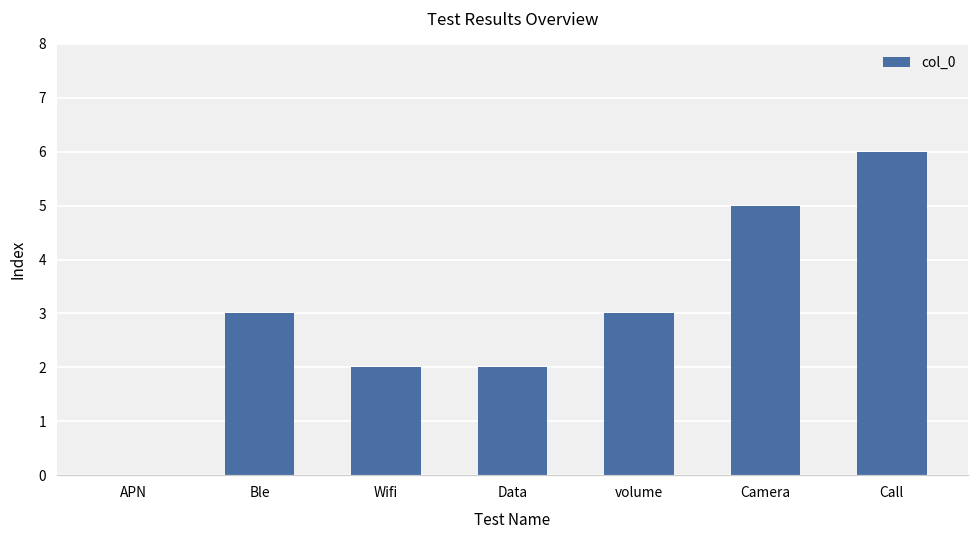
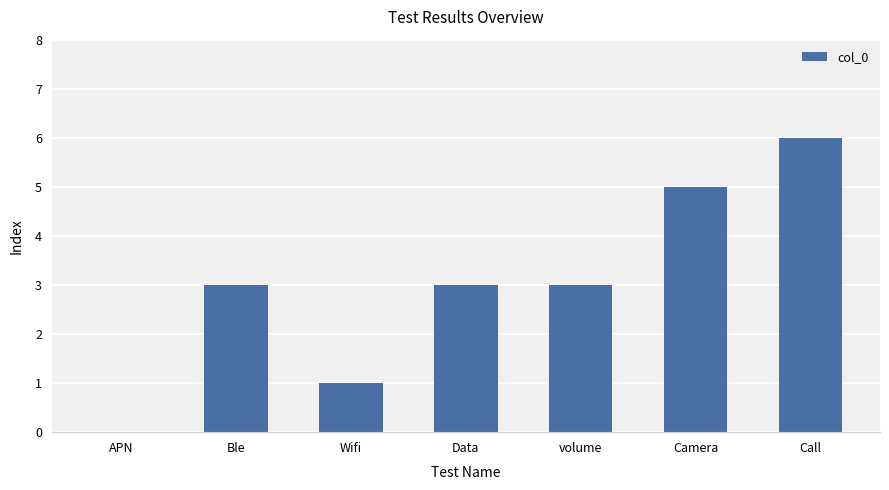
Wifi: 2 -> 1
Data: 2 -> 3
